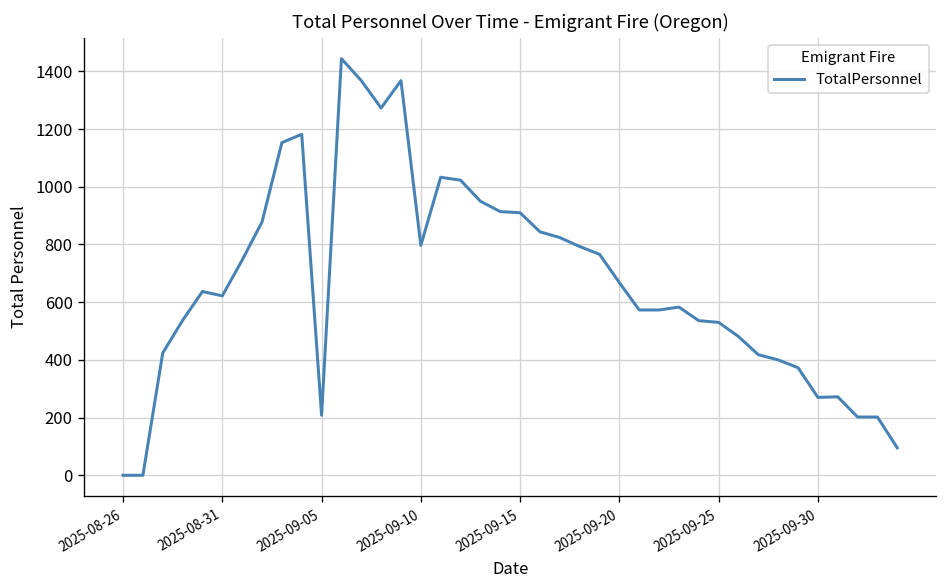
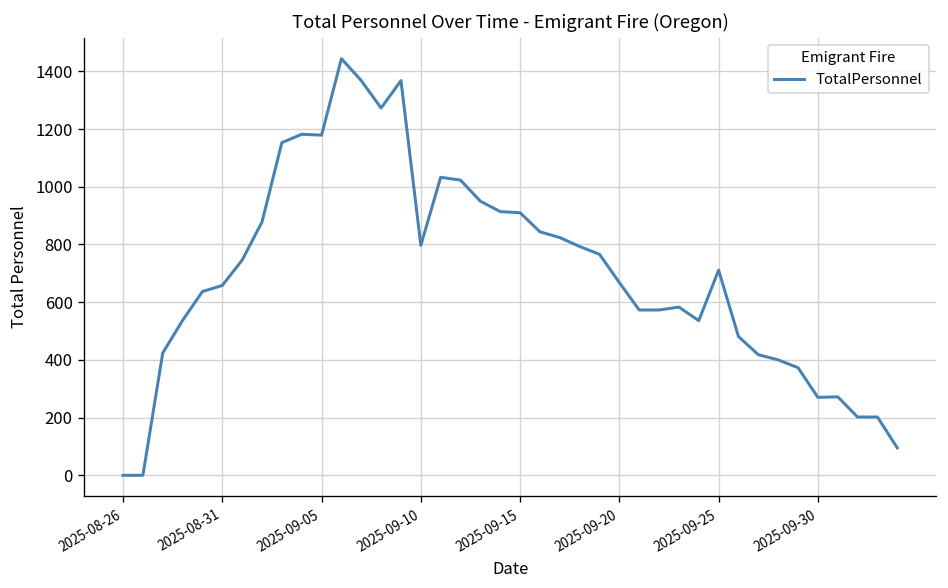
2025-08-31: 620 -> 660
2025-09-05: 210 -> 1180
2025-09-25: 530 -> 710
